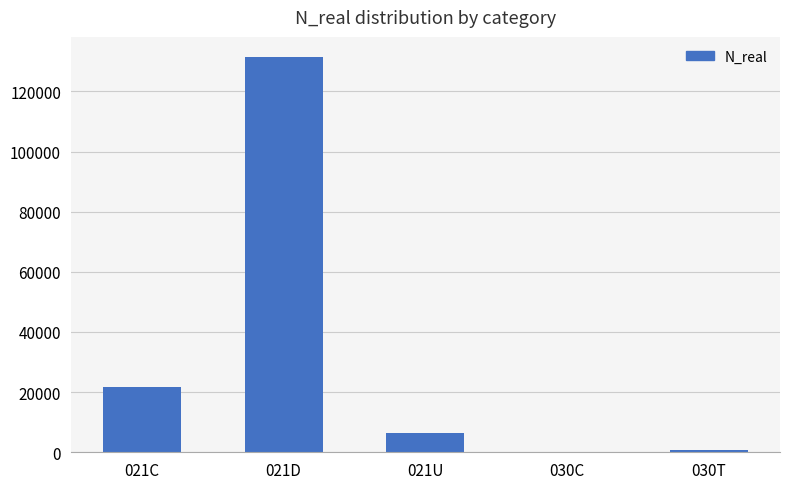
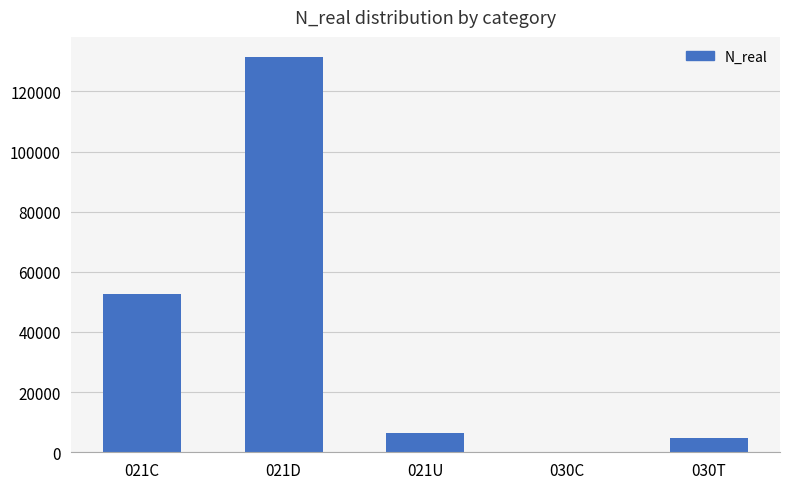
021C: 22000 -> 53000
030T: 1000 -> 5000
